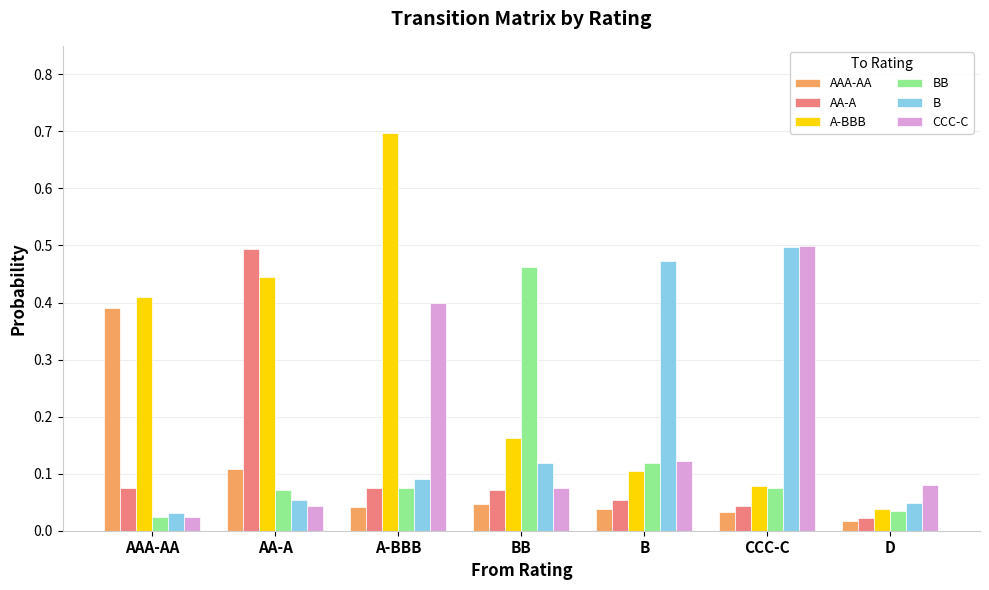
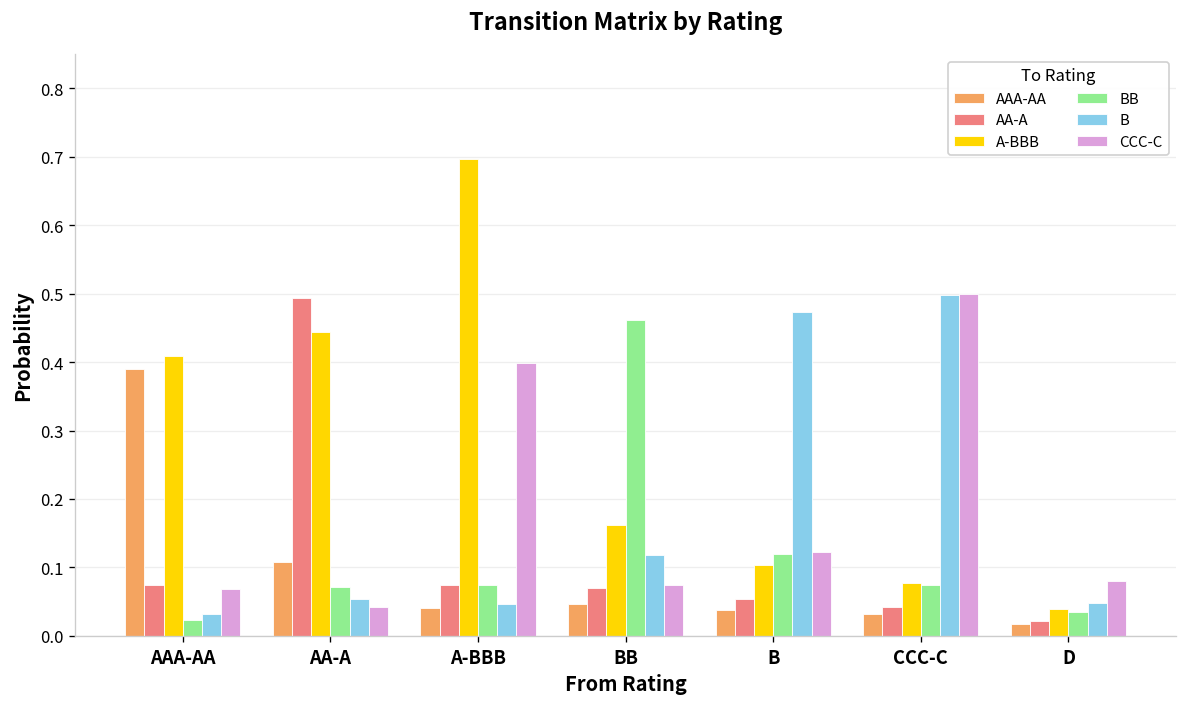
CCC-C, AAA-AA: 0.02 -> 0.07
B, A-BBB: 0.09 -> 0.05
